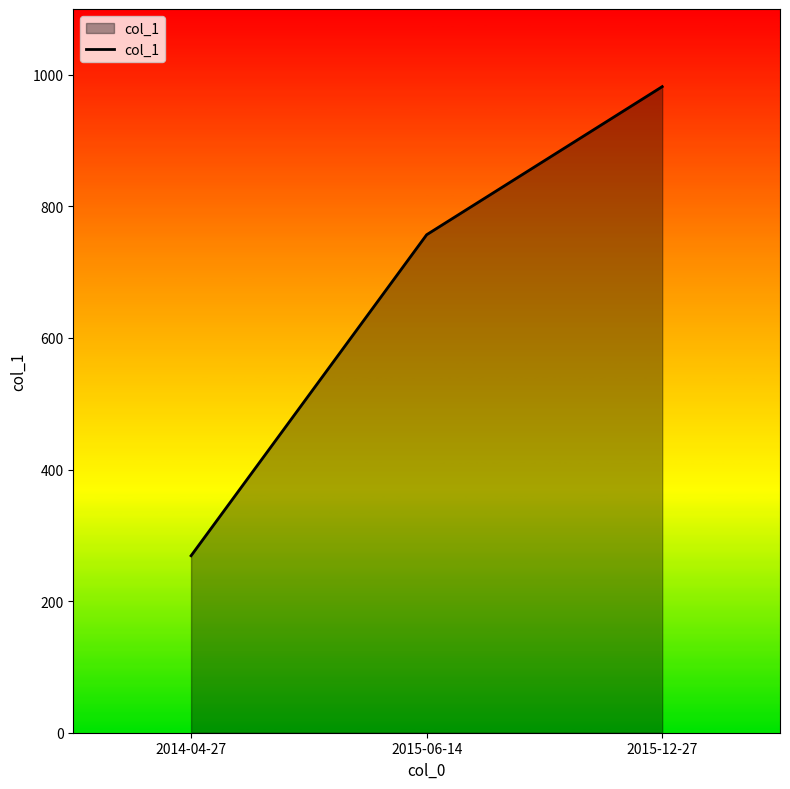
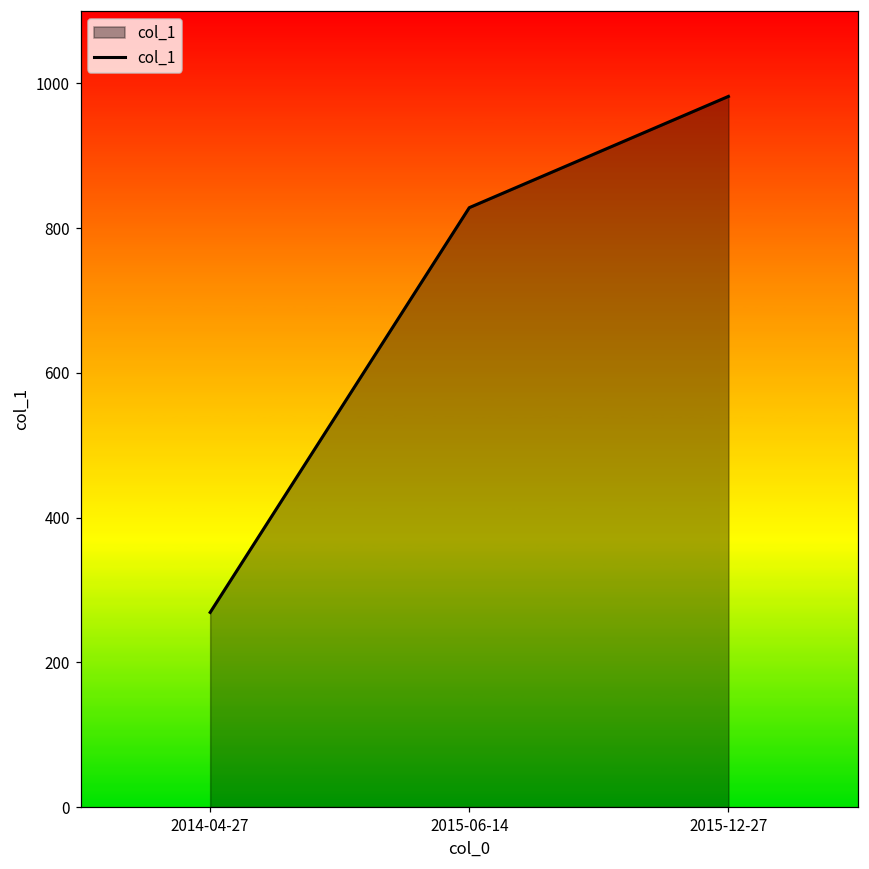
2015-06-14: 760 -> 830
